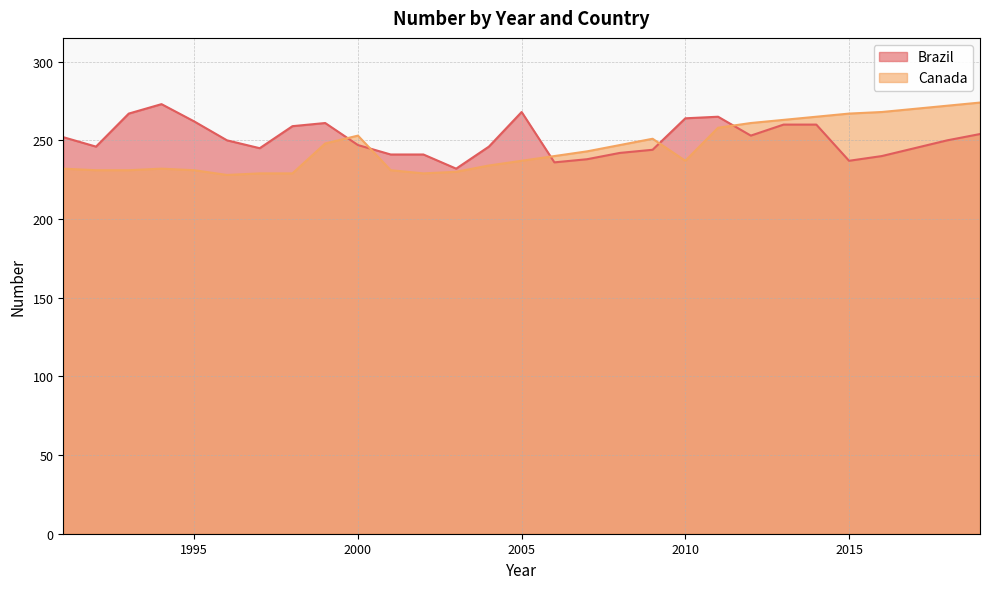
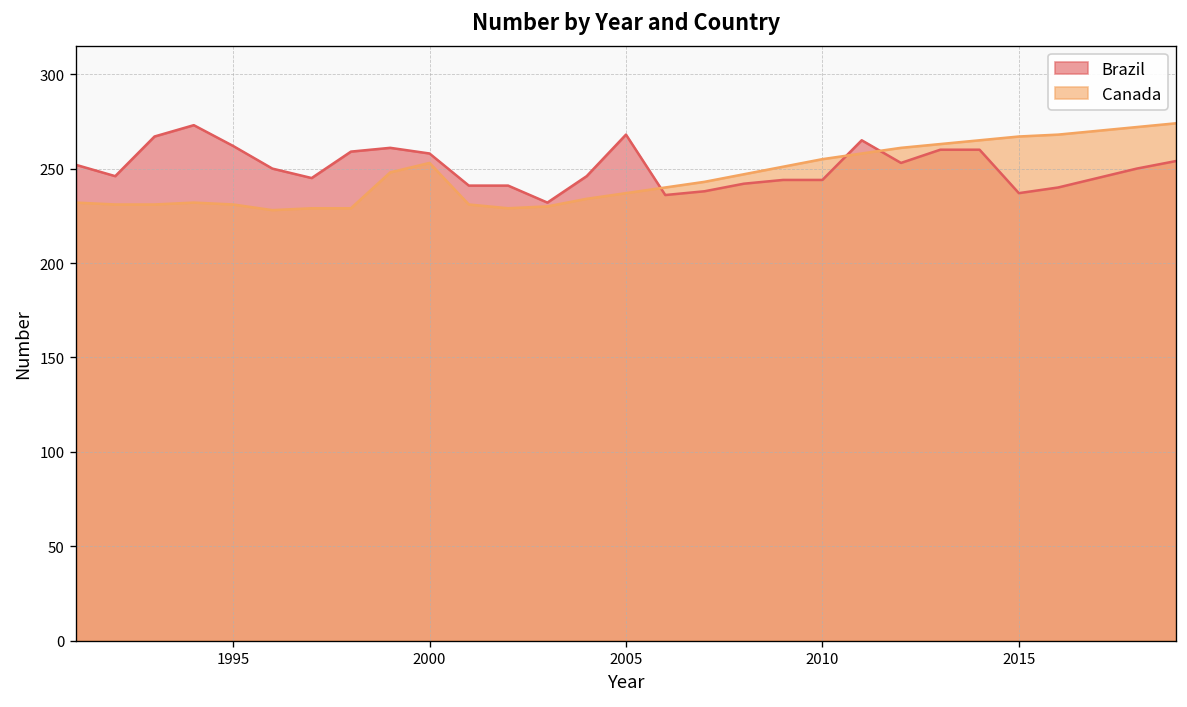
Brazil, 2000: 247 -> 258
Brazil, 2010: 264 -> 244
Canada, 2010: 237 -> 255
